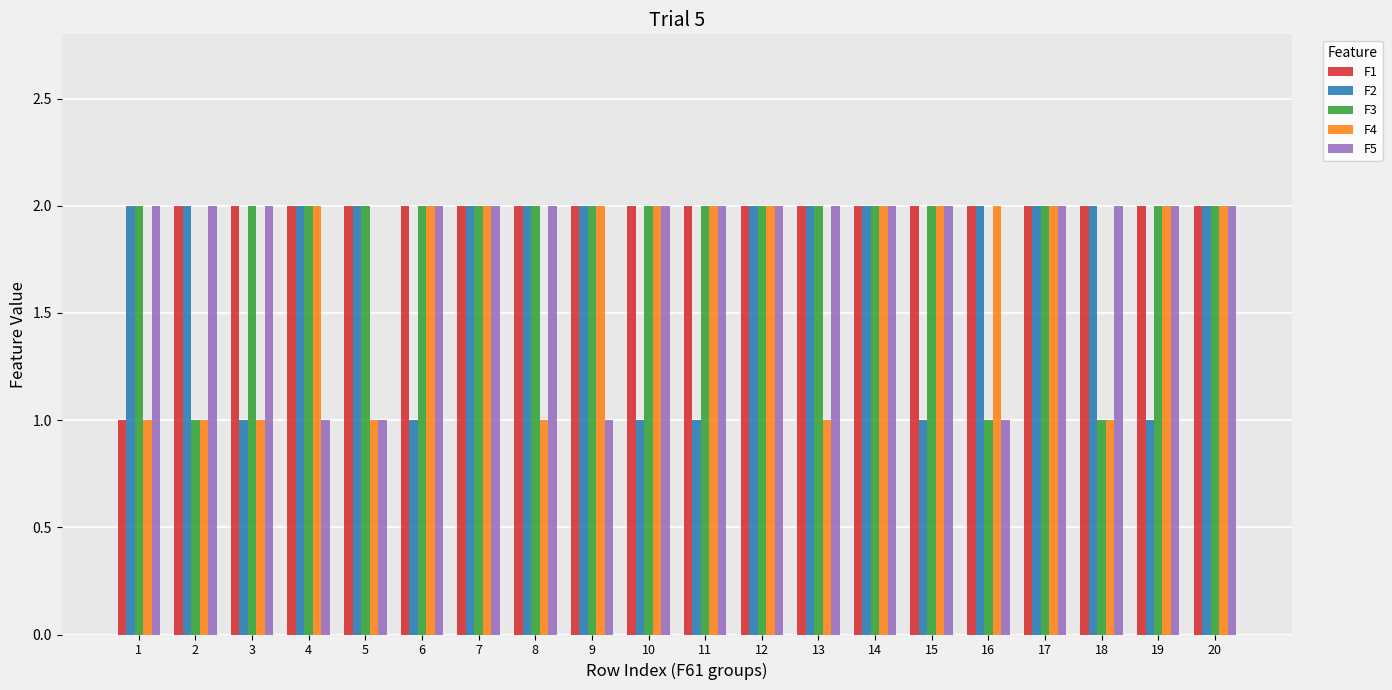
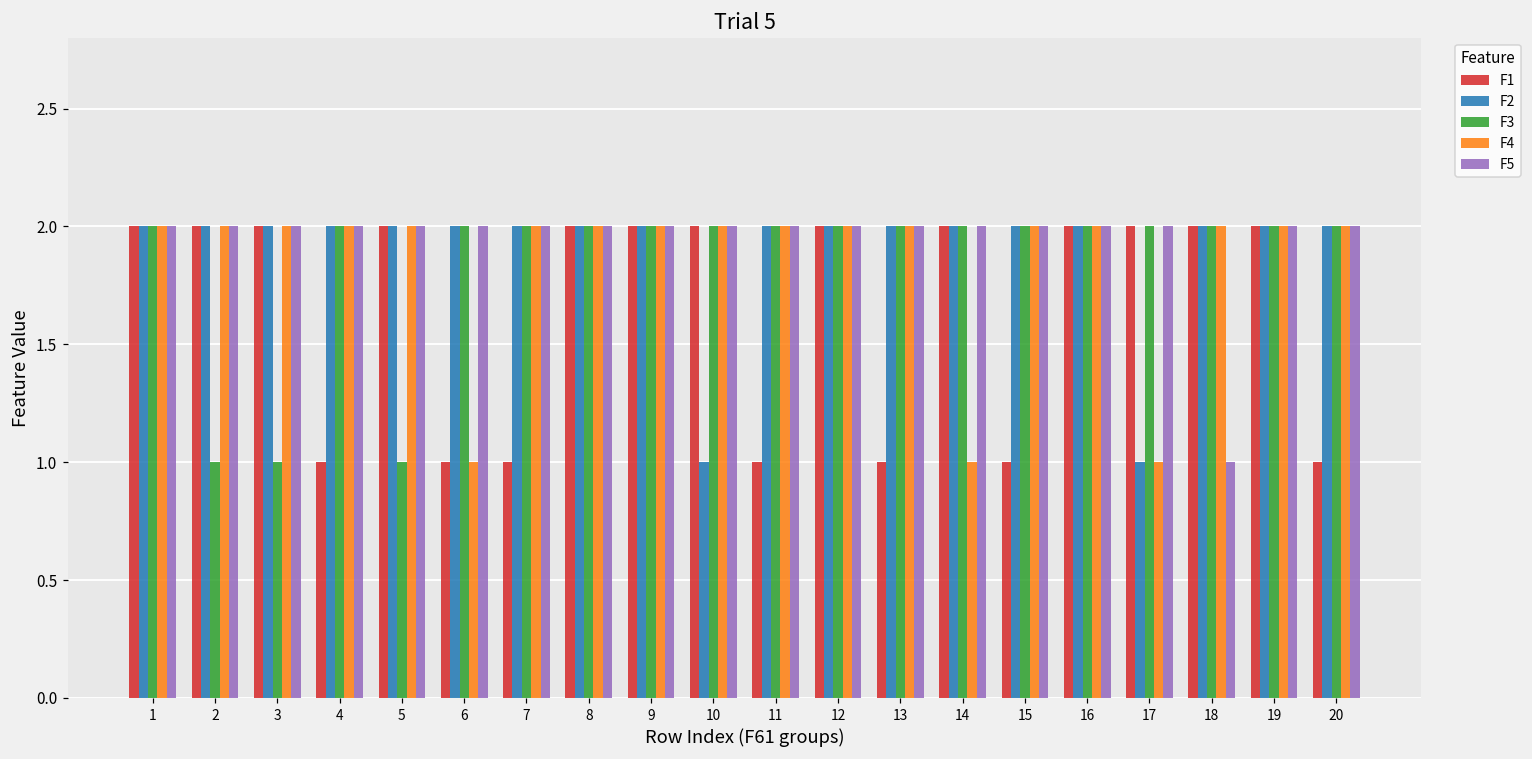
F1, 1: 1 -> 2
F4, 1: 1 -> 2
F4, 2: 1 -> 2
F2, 3: 1 -> 2
F3, 3: 2 -> 1
F4, 3: 1 -> 2
F1, 4: 2 -> 1
F5, 4: 1 -> 2
F3, 5: 2 -> 1
F4, 5: 1 -> 2
F5, 5: 1 -> 2
F1, 6: 2 -> 1
F2, 6: 1 -> 2
F4, 6: 2 -> 1
F1, 7: 2 -> 1
F4, 8: 1 -> 2
F5, 9: 1 -> 2
F1, 11: 2 -> 1
F2, 11: 1 -> 2
F1, 13: 2 -> 1
F4, 13: 1 -> 2
F4, 14: 2 -> 1
F1, 15: 2 -> 1
F2, 15: 1 -> 2
F3, 16: 1 -> 2
F5, 16: 1 -> 2
F2, 17: 2 -> 1
F4, 17: 2 -> 1
F3, 18: 1 -> 2
F4, 18: 1 -> 2
F5, 18: 2 -> 1
F2, 19: 1 -> 2
F1, 20: 2 -> 1
